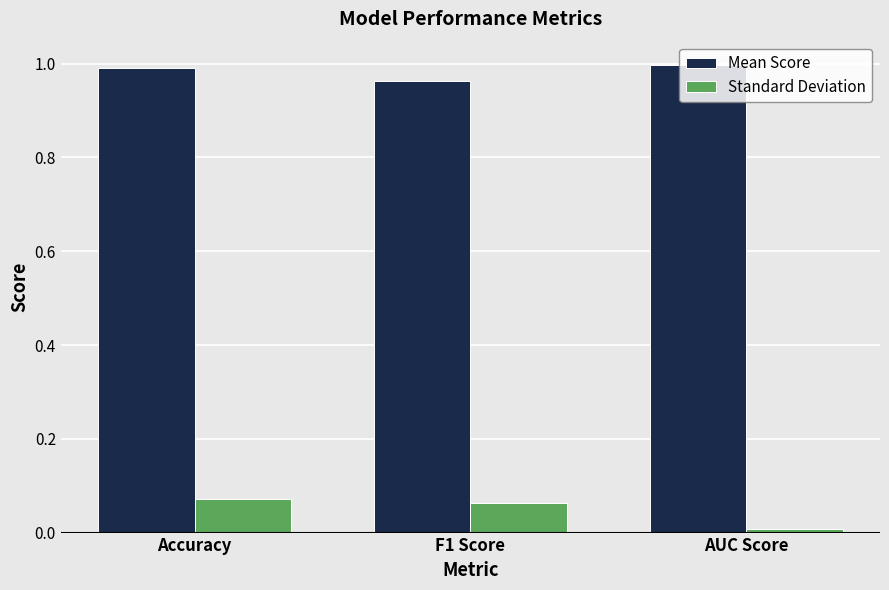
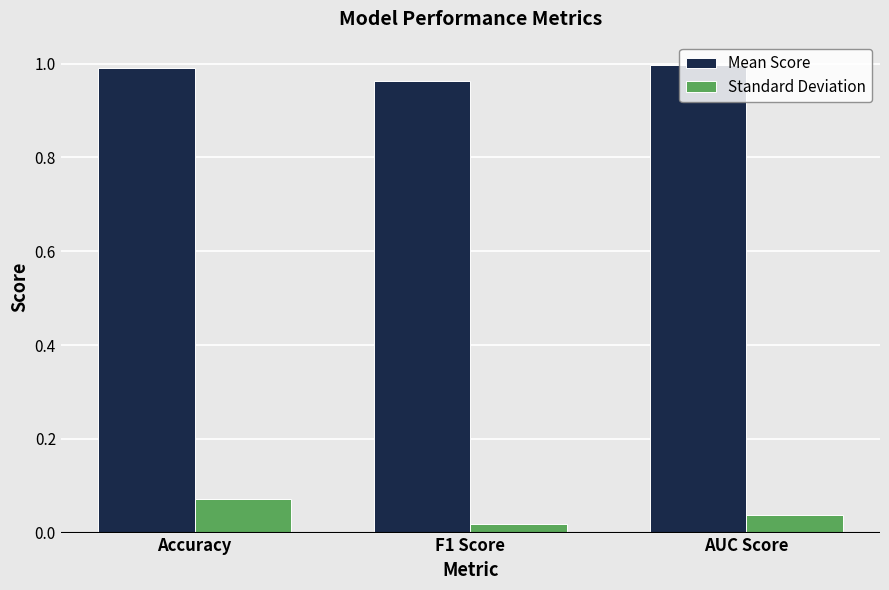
Standard Deviation, F1 Score: 0.06 -> 0.02
Standard Deviation, AUC Score: 0.01 -> 0.04
